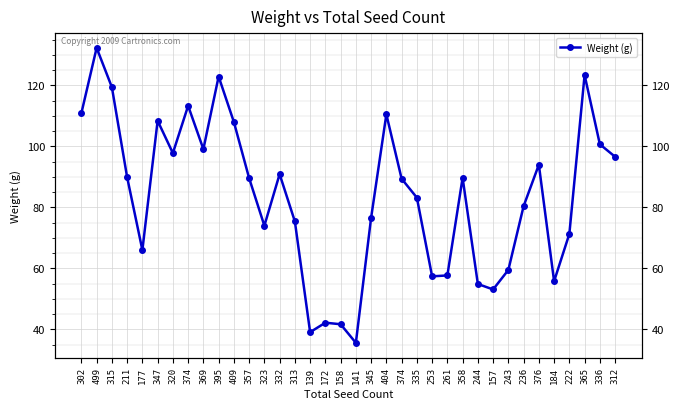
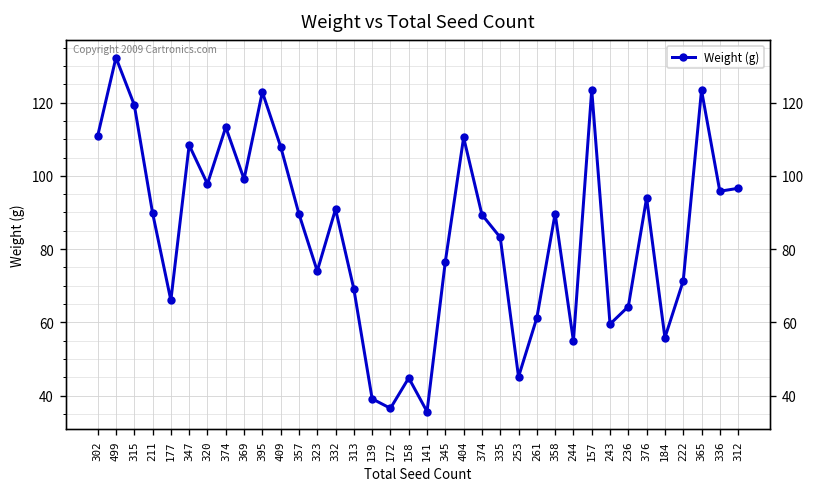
313: 75 -> 69
172: 42 -> 37
158: 42 -> 45
253: 57 -> 45
261: 58 -> 61
157: 53 -> 124
236: 80 -> 64
336: 101 -> 96
